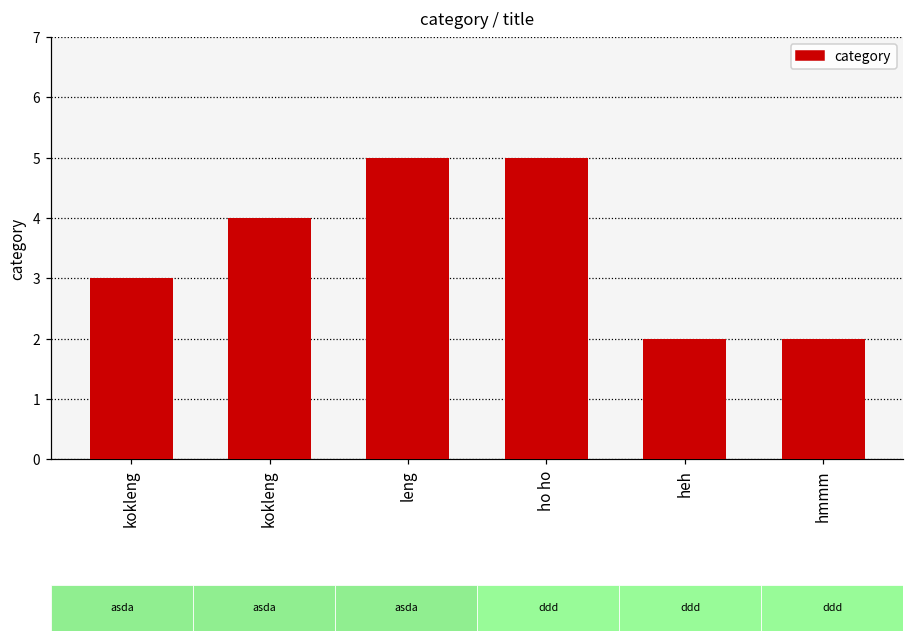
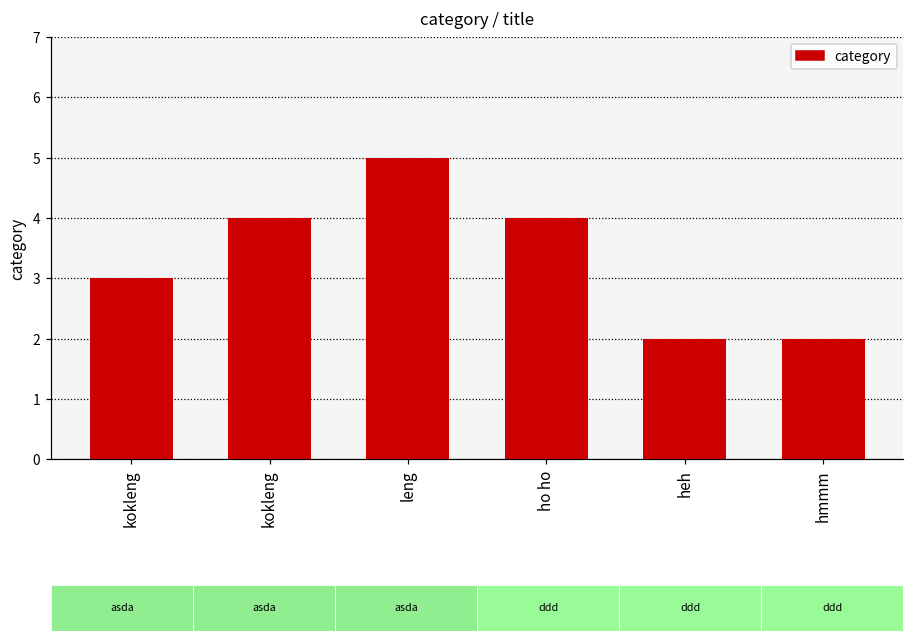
ho ho: 5 -> 4
